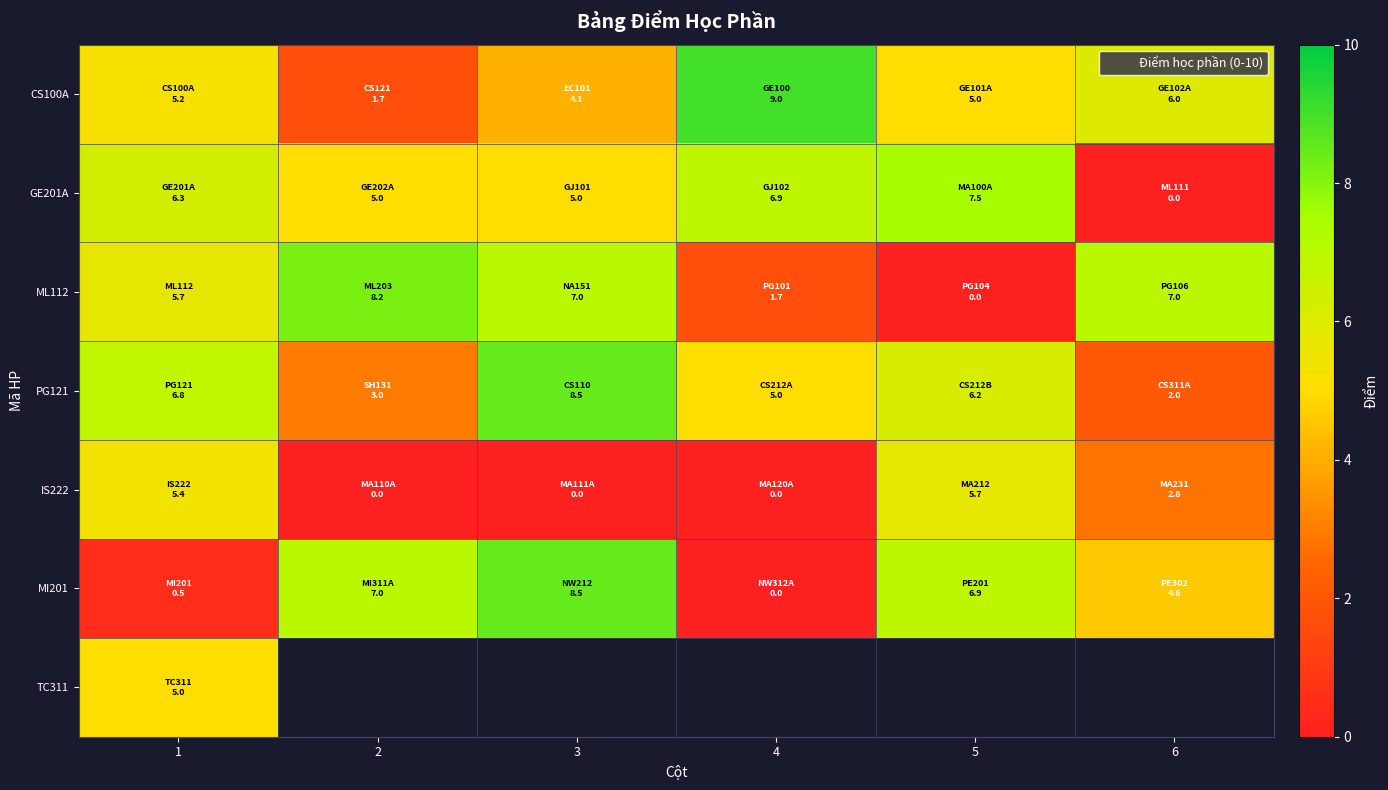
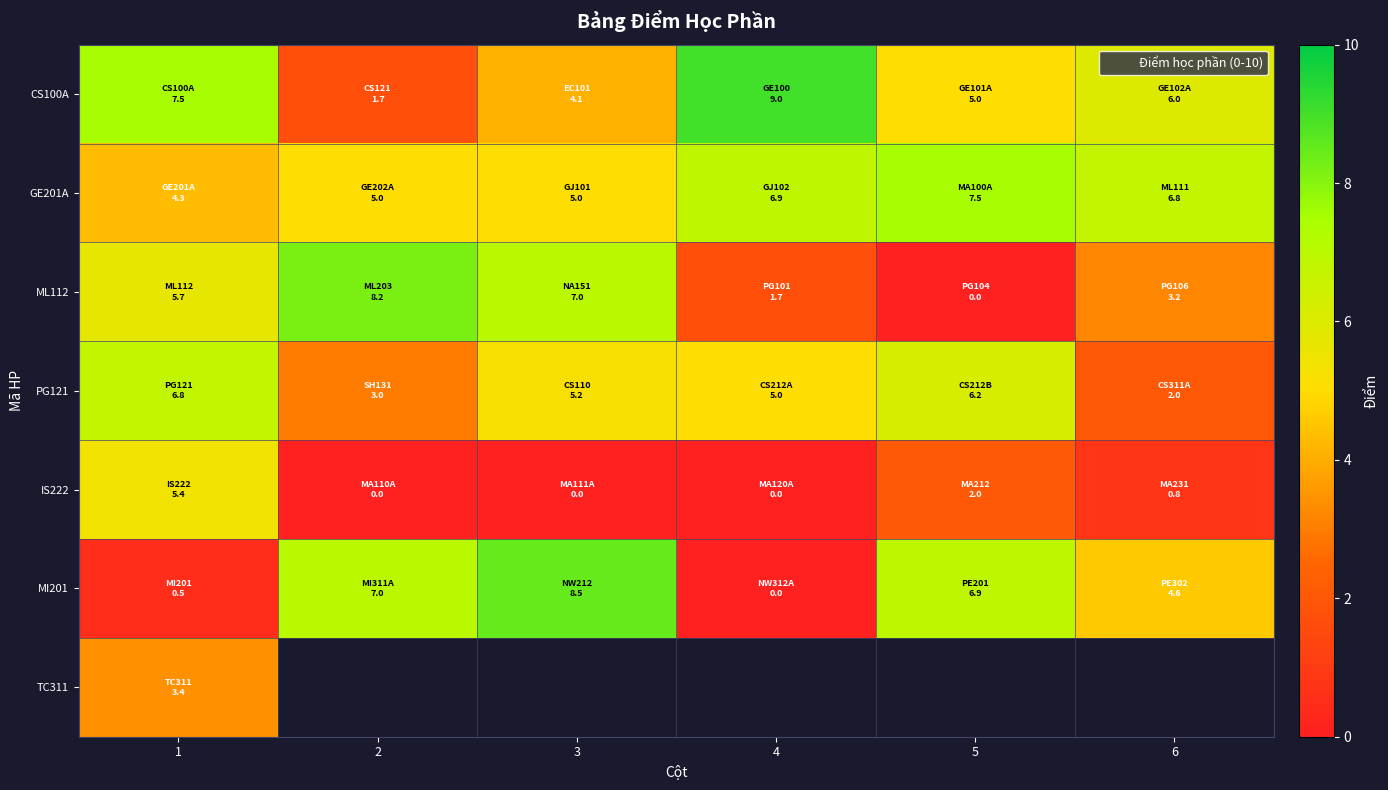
CS100A, 1: 5.2 -> 7.5
GE201A, 1: 6.3 -> 4.3
GE201A, 6: 0.0 -> 6.8
ML112, 6: 7.0 -> 3.2
PG121, 3: 8.5 -> 5.2
IS222, 5: 5.7 -> 2.0
IS222, 6: 2.8 -> 0.8
TC311, 1: 5.0 -> 3.4
